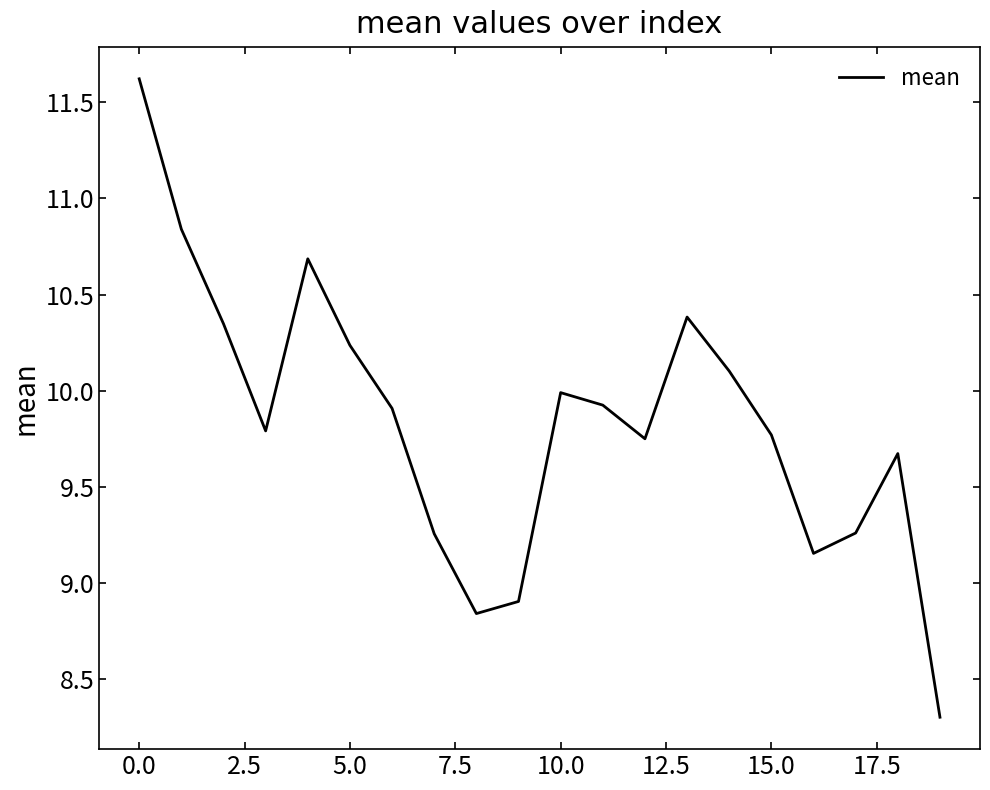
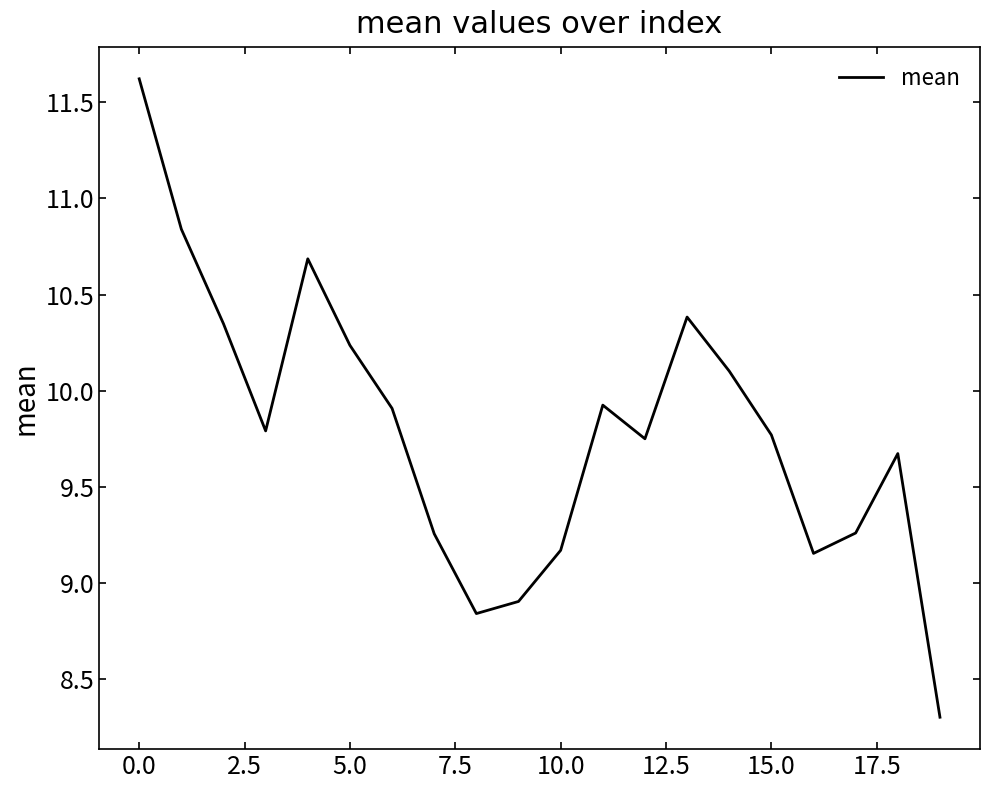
10.0: 9.99 -> 9.17
